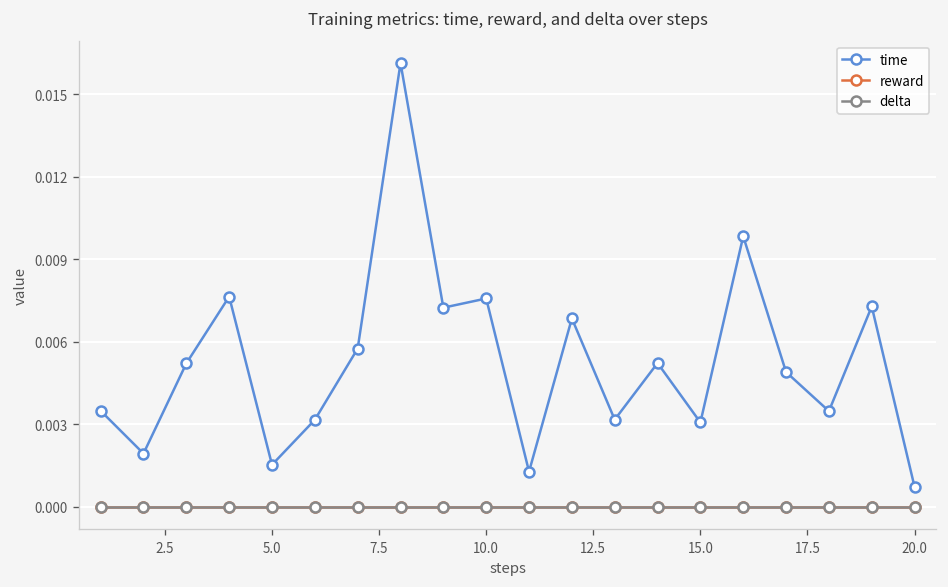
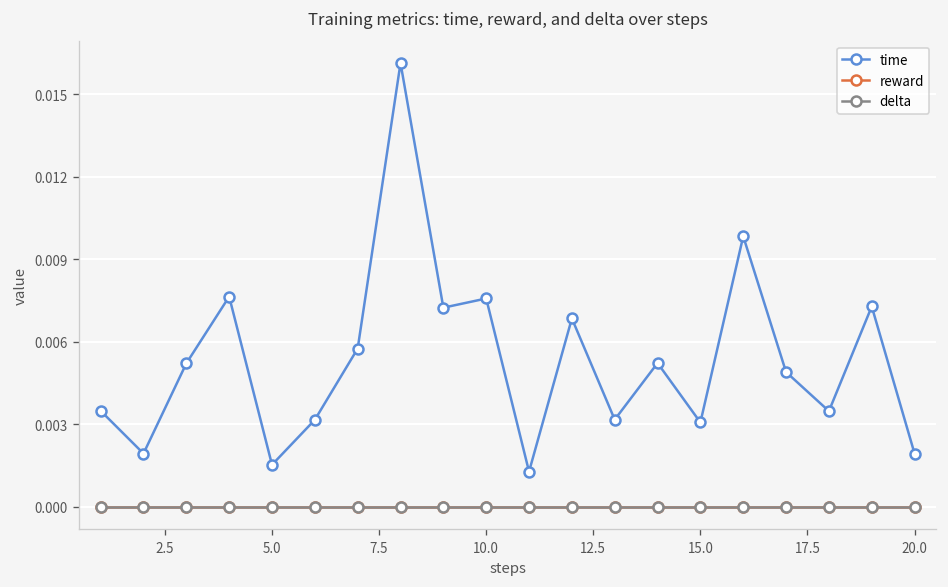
time, 20.0: 0.0007 -> 0.0019
